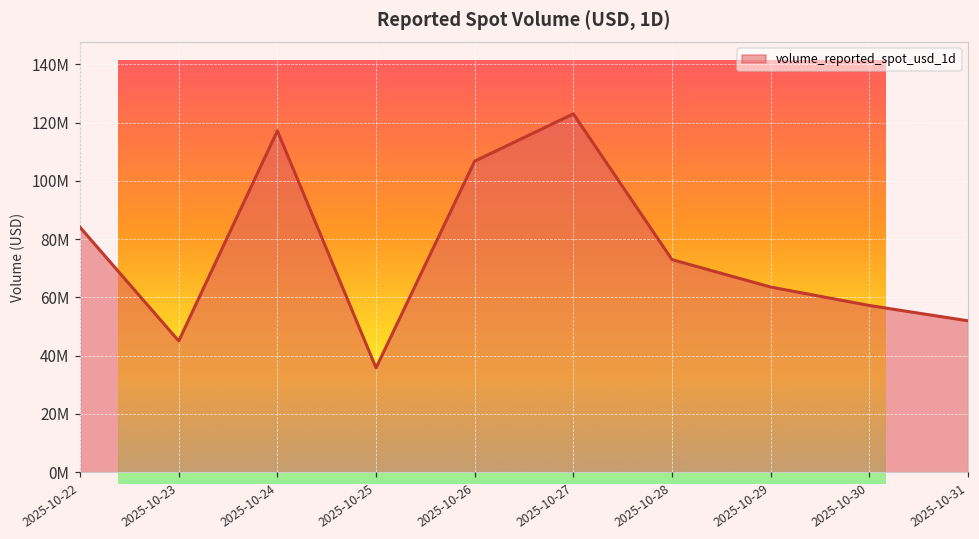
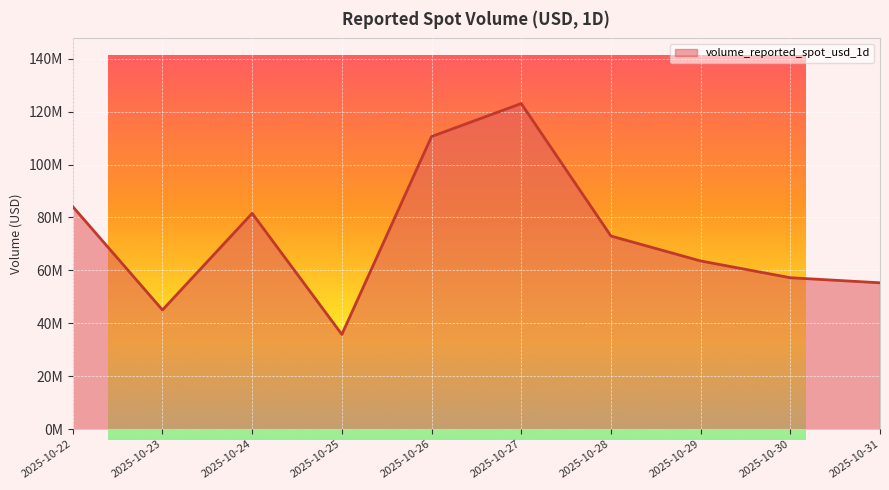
2025-10-24: 117000000 -> 82000000
2025-10-26: 107000000 -> 111000000
2025-10-31: 52000000 -> 55000000
